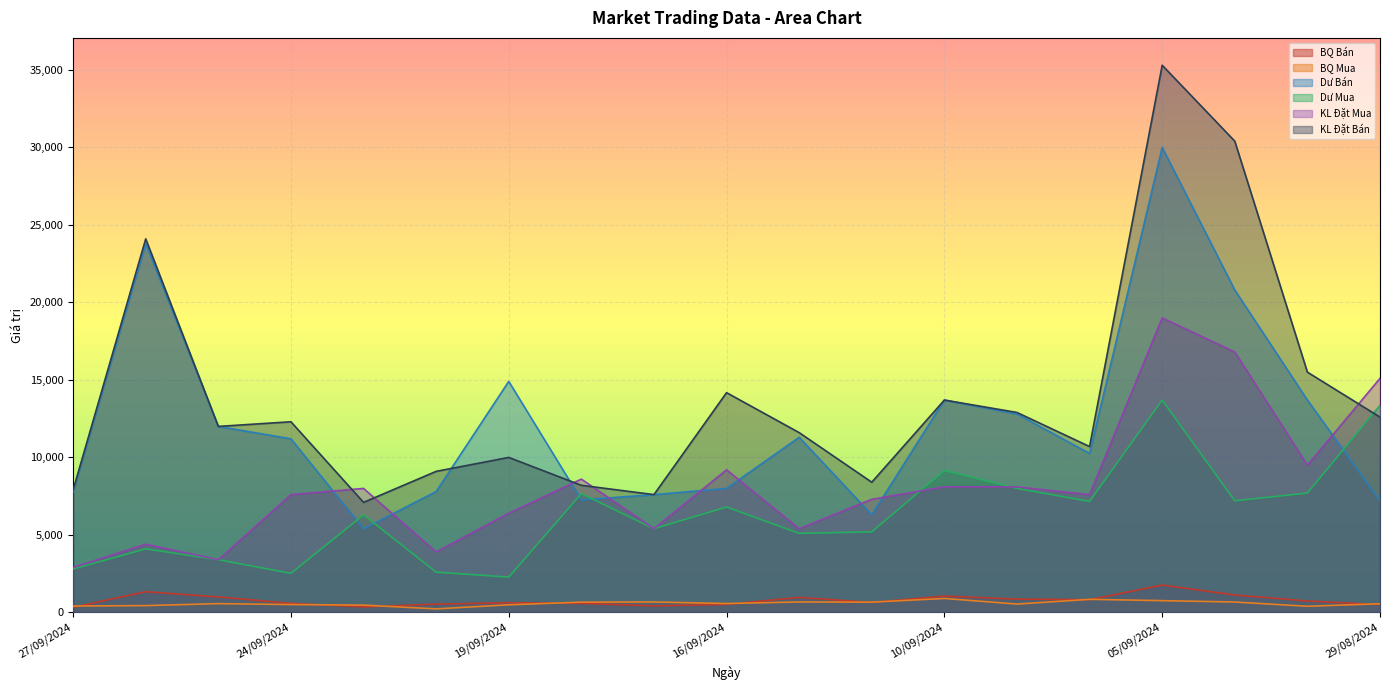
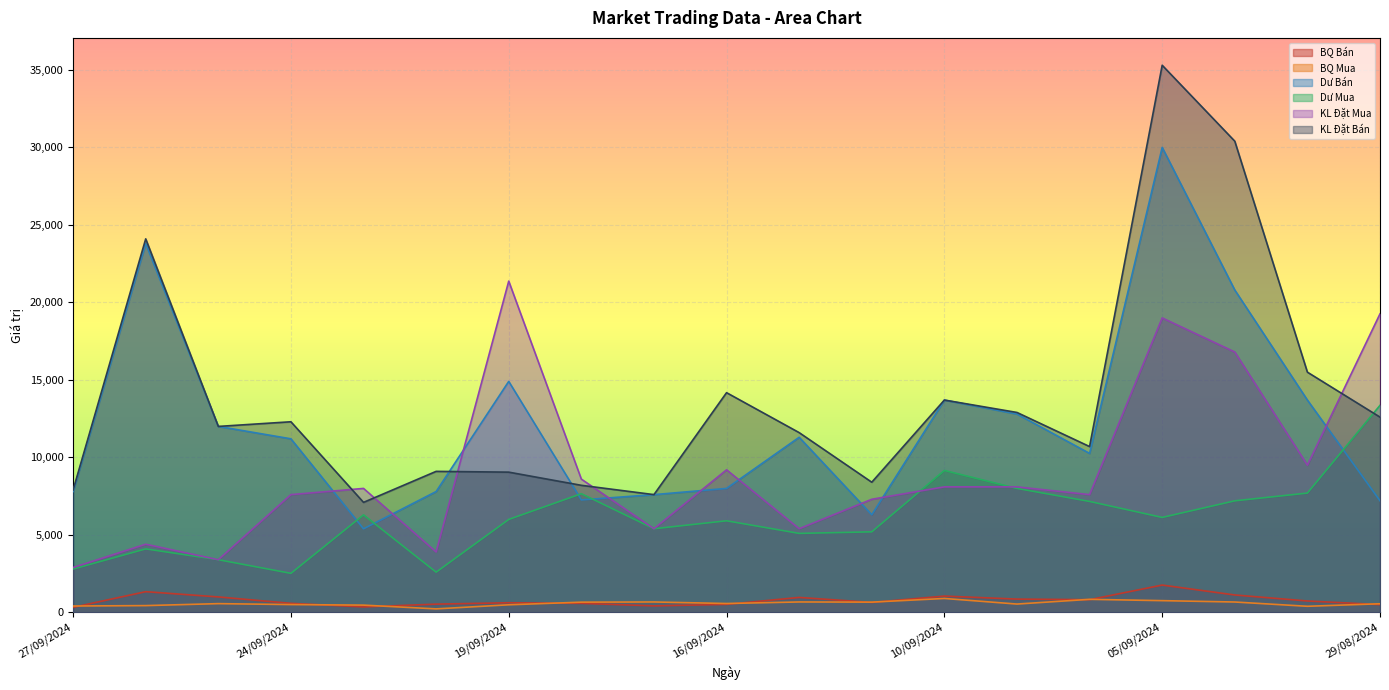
Dư Mua, 19/09/2024: 2,300 -> 6,000
KL Đặt Mua, 19/09/2024: 6,400 -> 21,400
KL Đặt Bán, 19/09/2024: 10,000 -> 9,100
Dư Mua, 16/09/2024: 6,800 -> 5,900
Dư Mua, 05/09/2024: 13,700 -> 6,100
KL Đặt Mua, 29/08/2024: 15,100 -> 19,300
